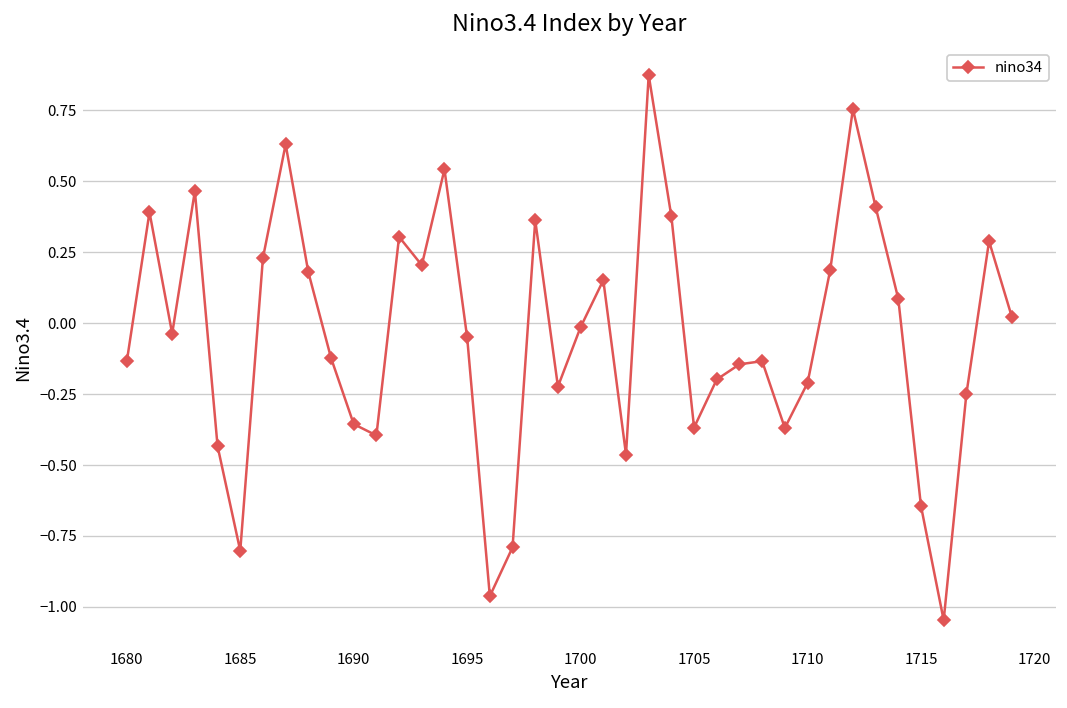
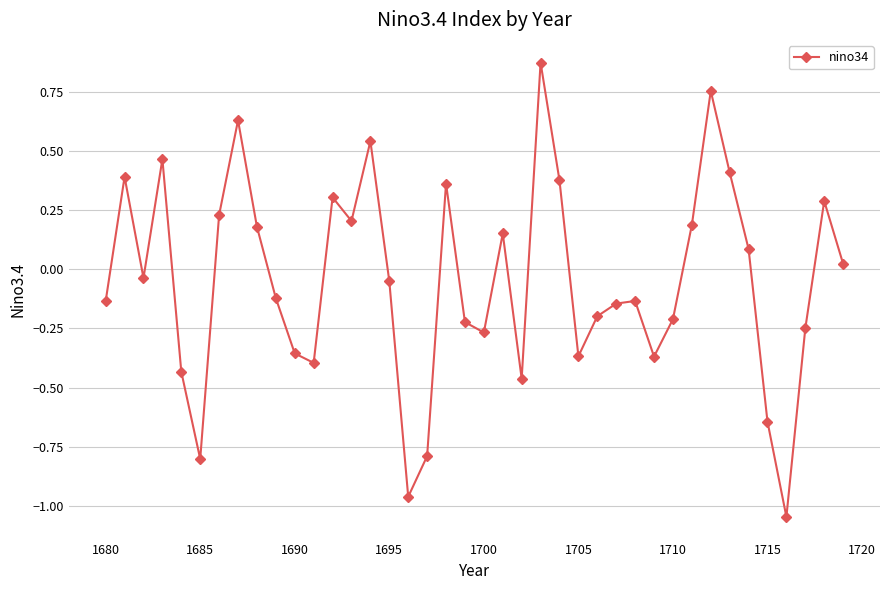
1700: -0.01 -> -0.27
